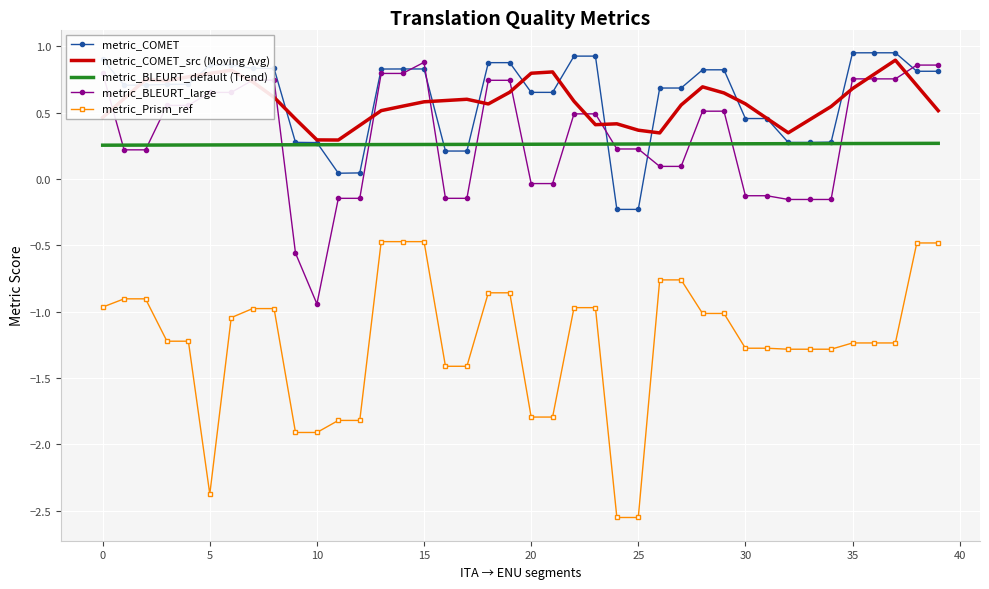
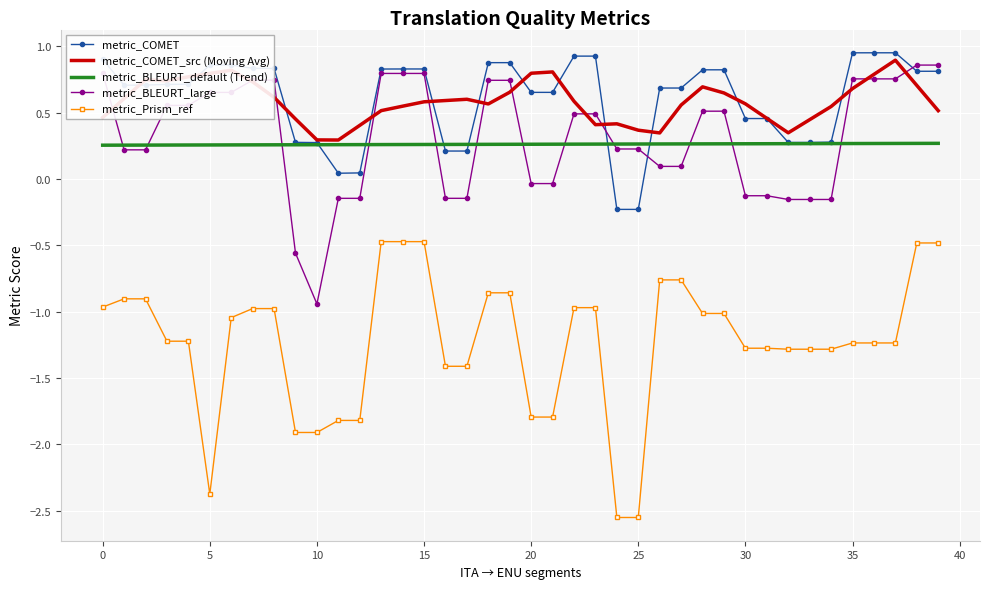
metric_BLEURT_large, 15: 0.88 -> 0.80
